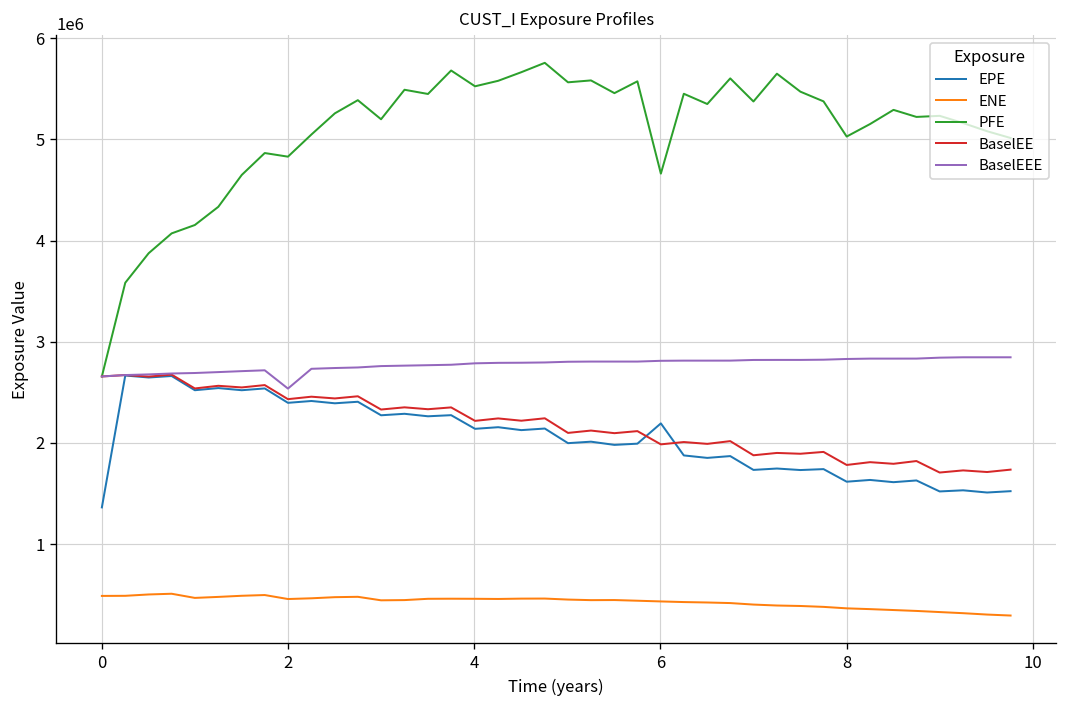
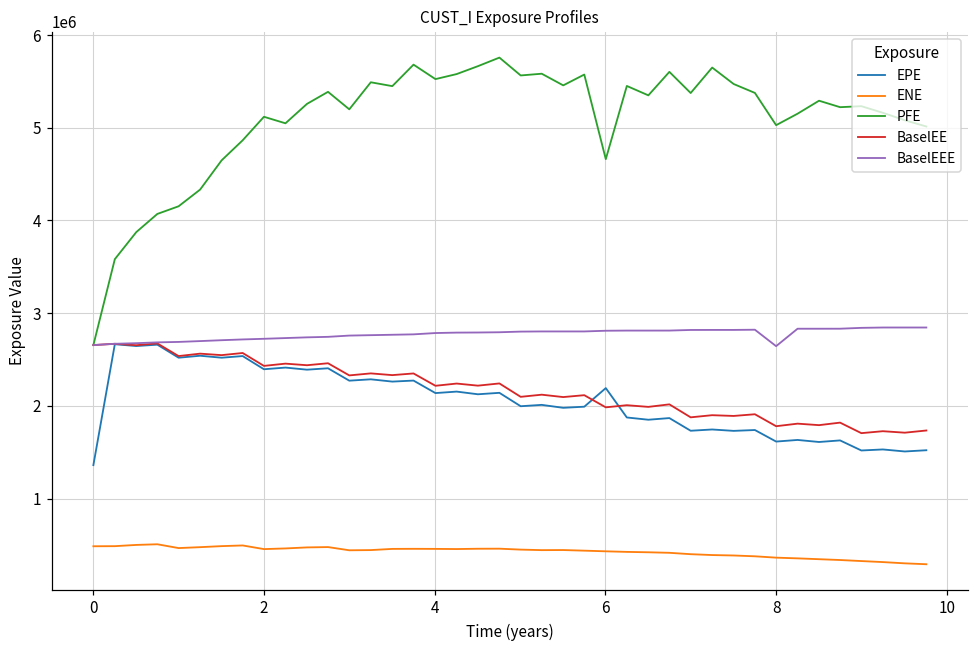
PFE, 2: 4800000 -> 5100000
BaselEEE, 2: 2500000 -> 2700000
BaselEEE, 8: 2800000 -> 2600000
